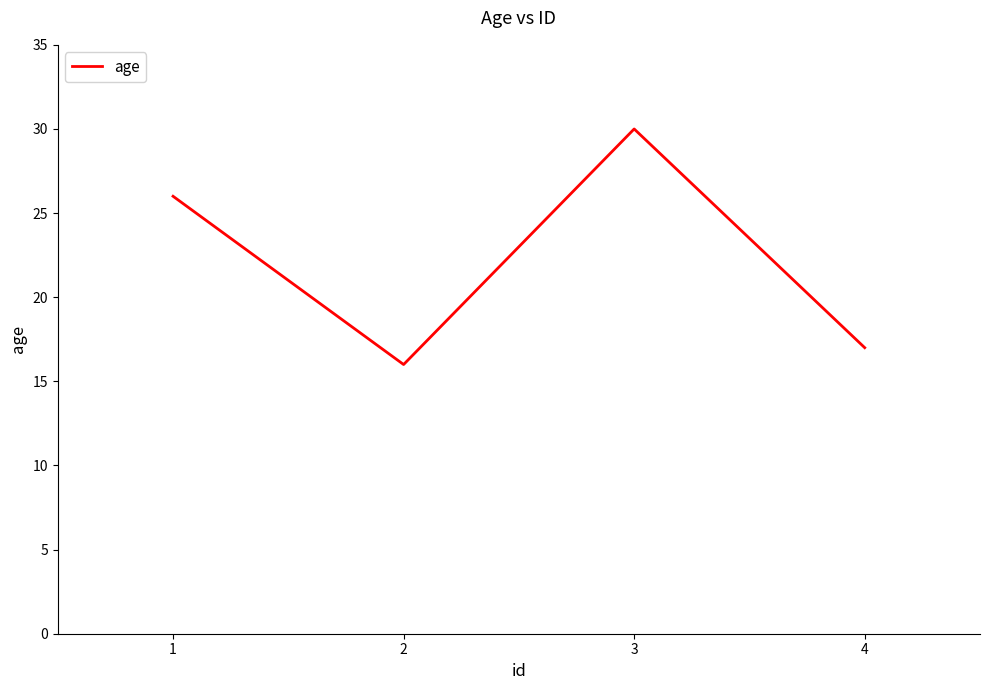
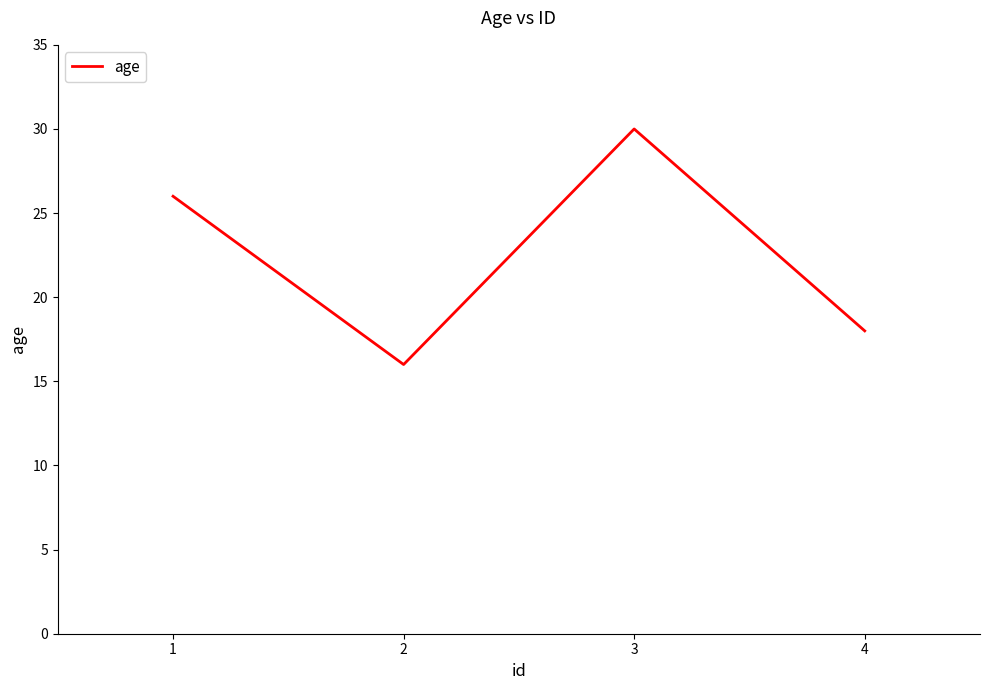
4: 17 -> 18
